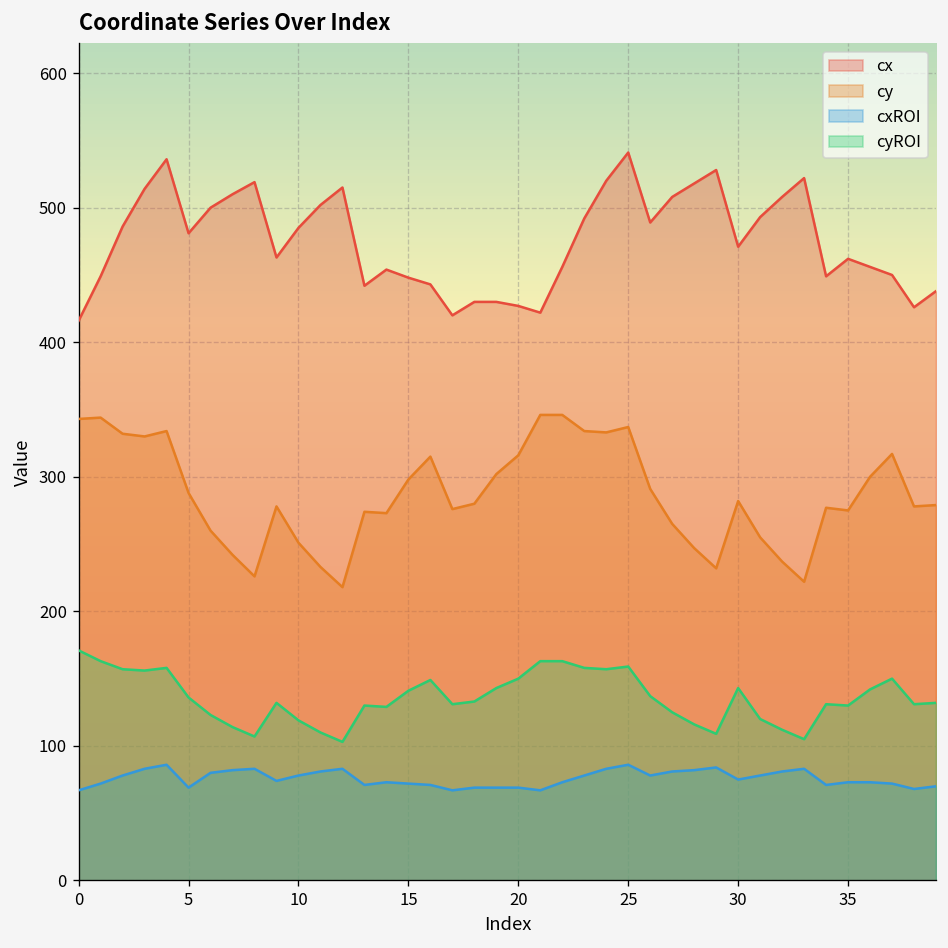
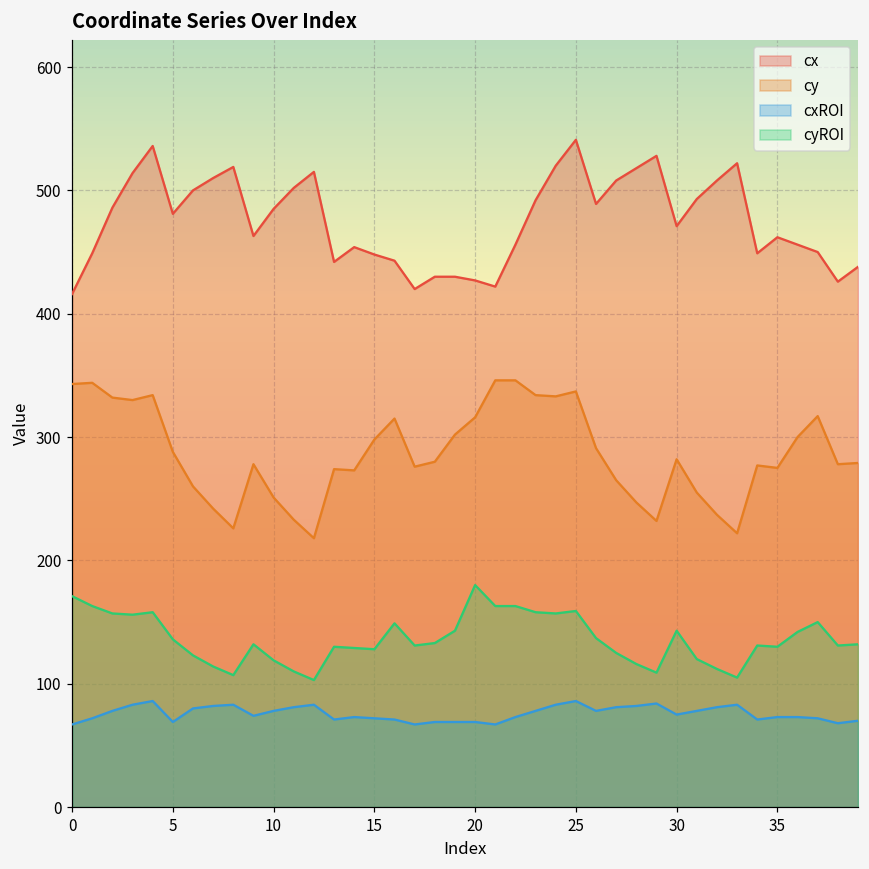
cyROI, 15: 141 -> 128
cyROI, 20: 150 -> 180
